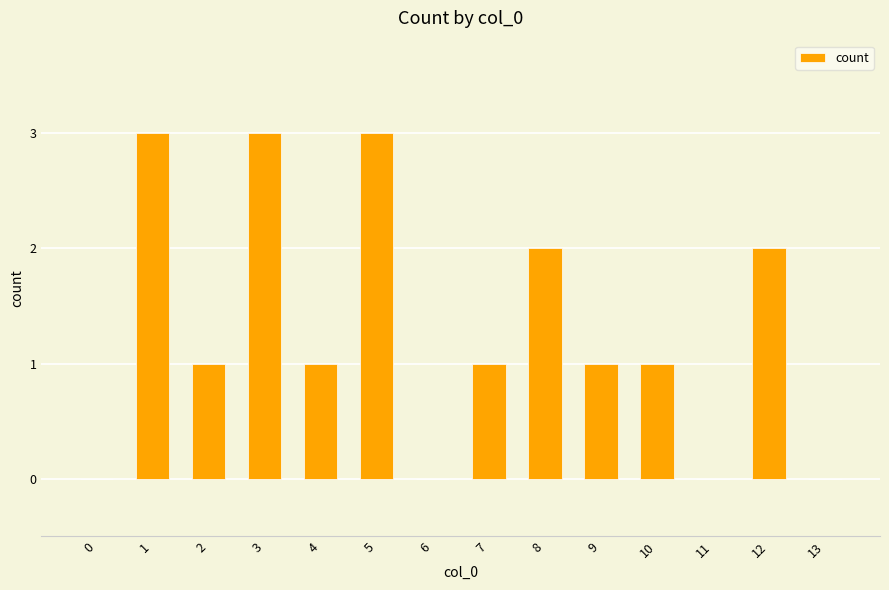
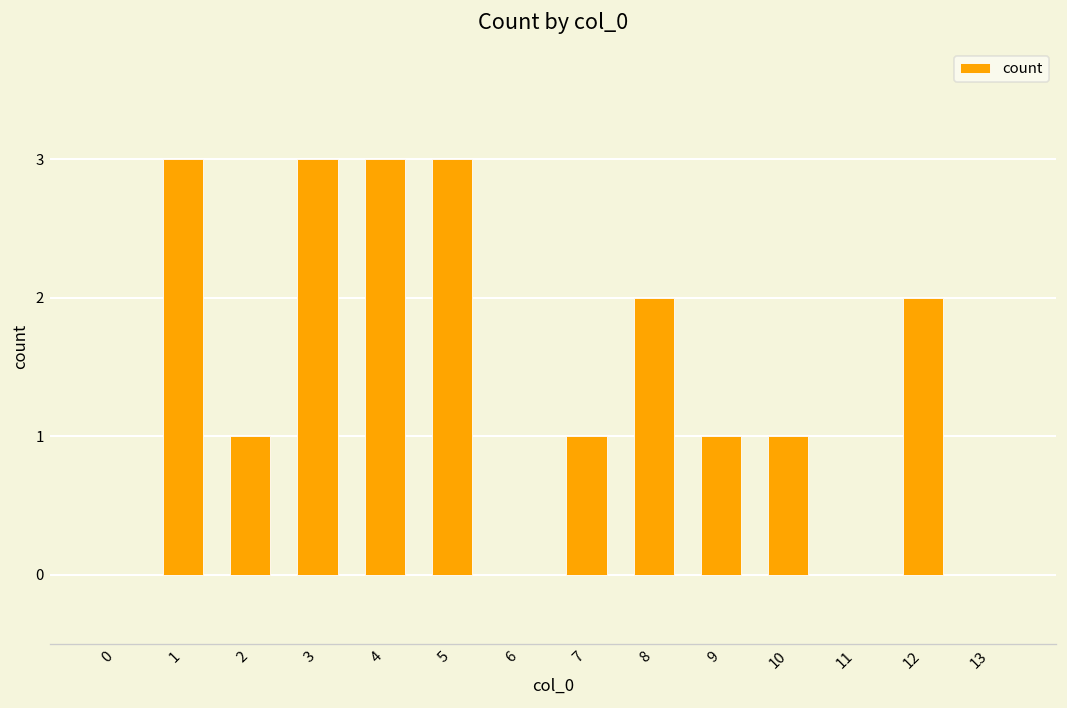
4: 1 -> 3
